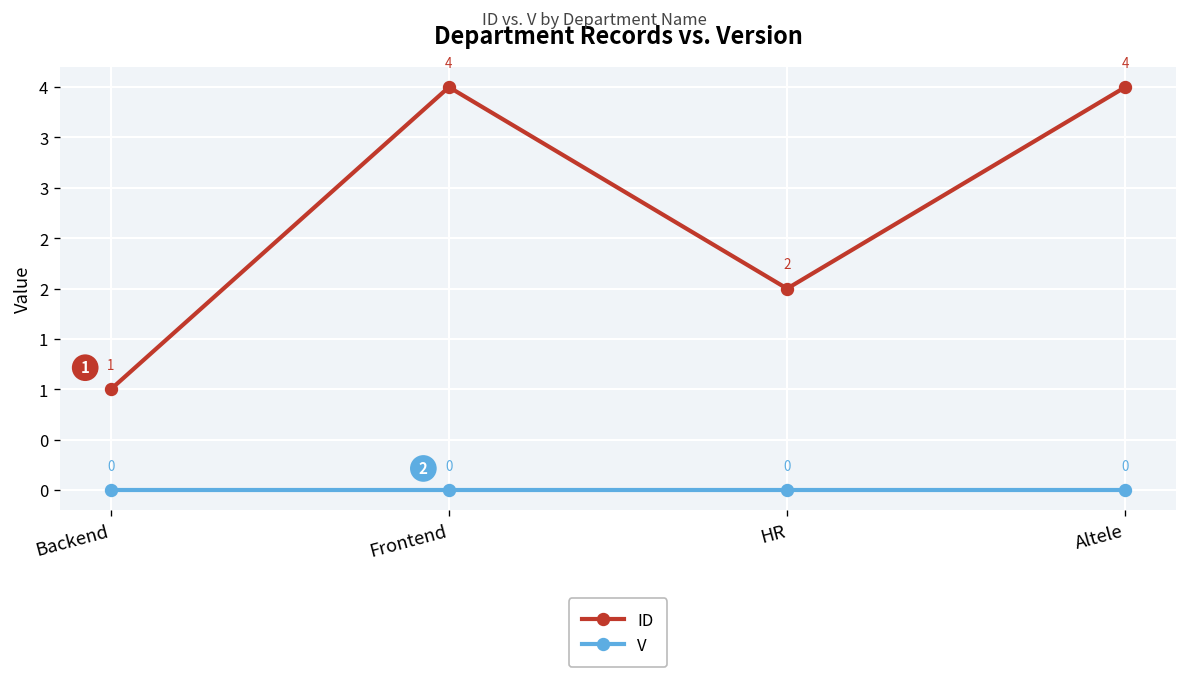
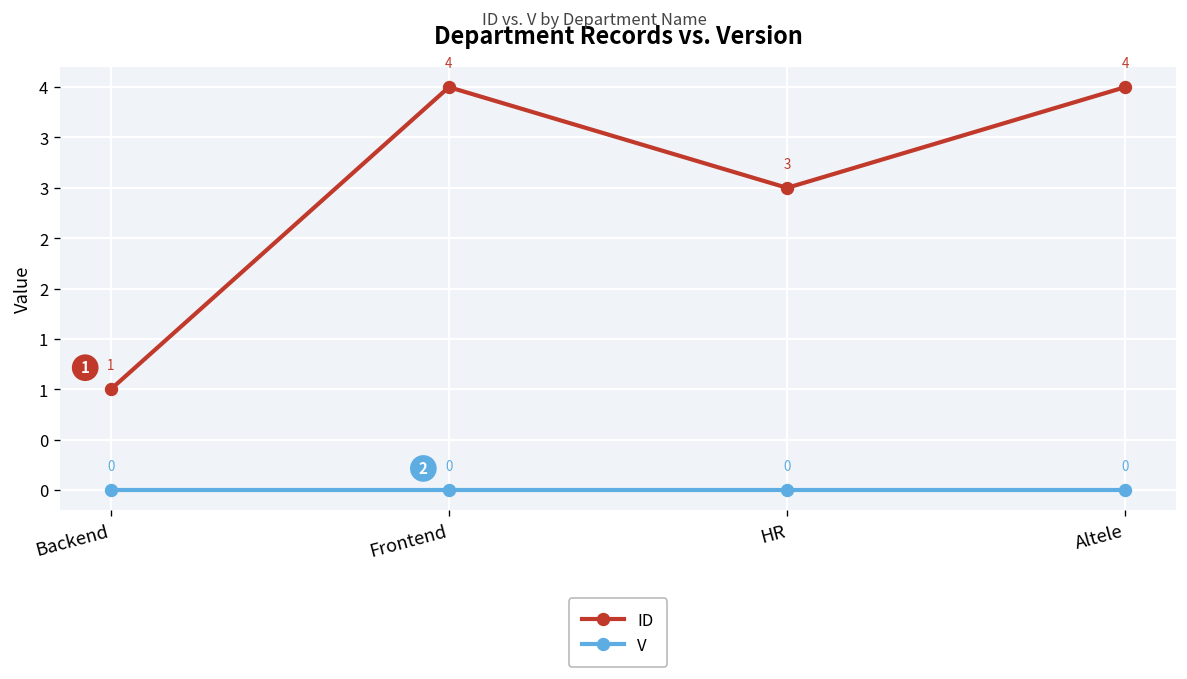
ID, HR: 2 -> 3
